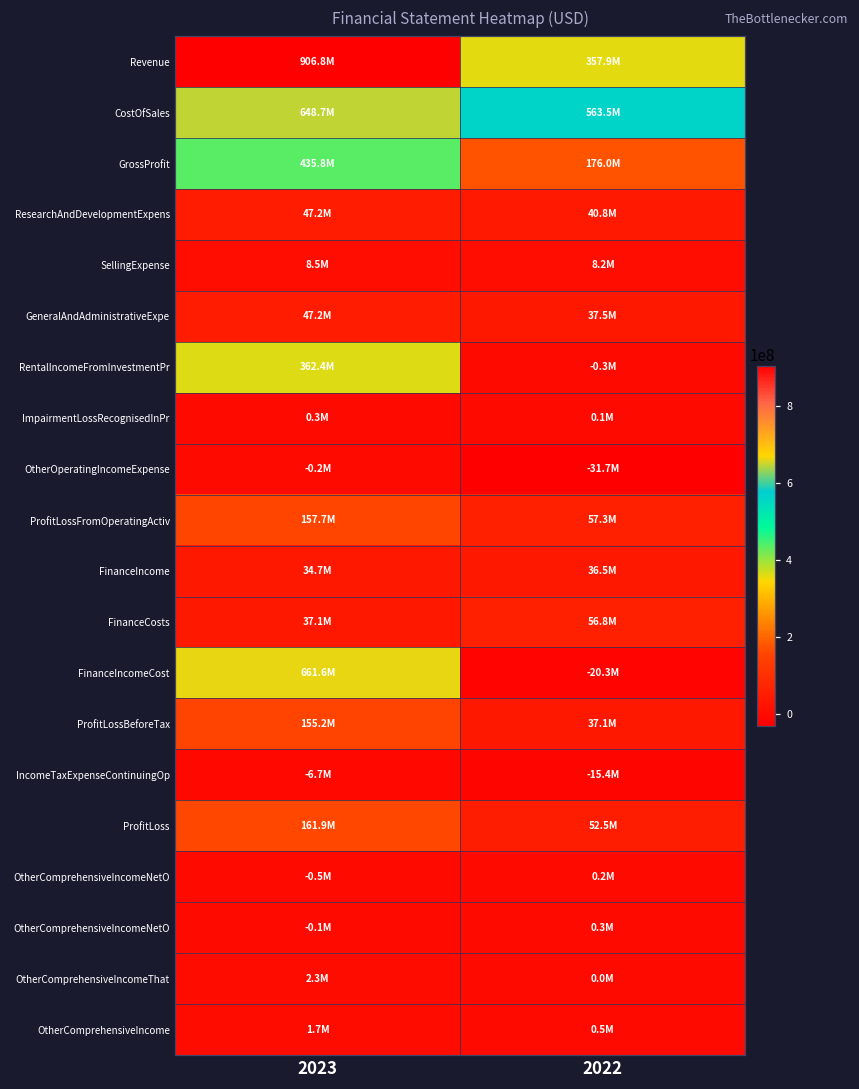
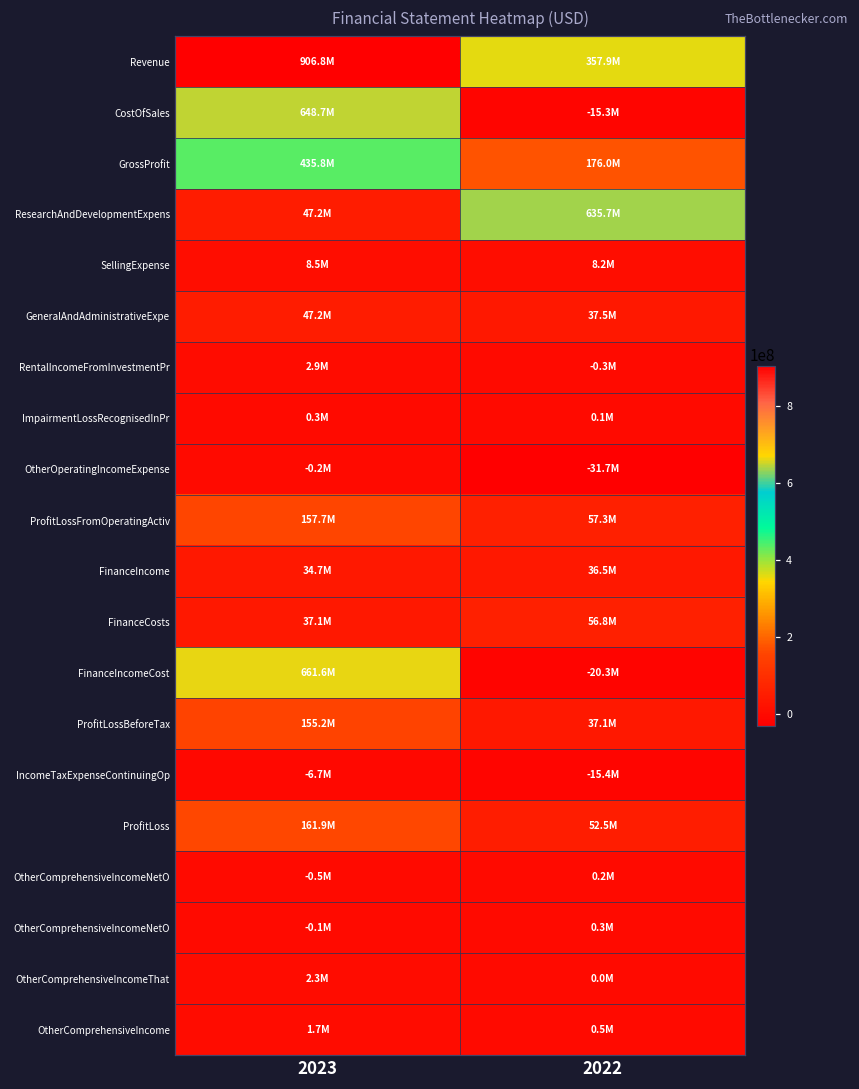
CostOfSales, 2022: 563.5M -> -15.3M
ResearchAndDevelopmentExpens, 2022: 40.8M -> 635.7M
RentalIncomeFromInvestmentPr, 2023: 362.4M -> 2.9M
